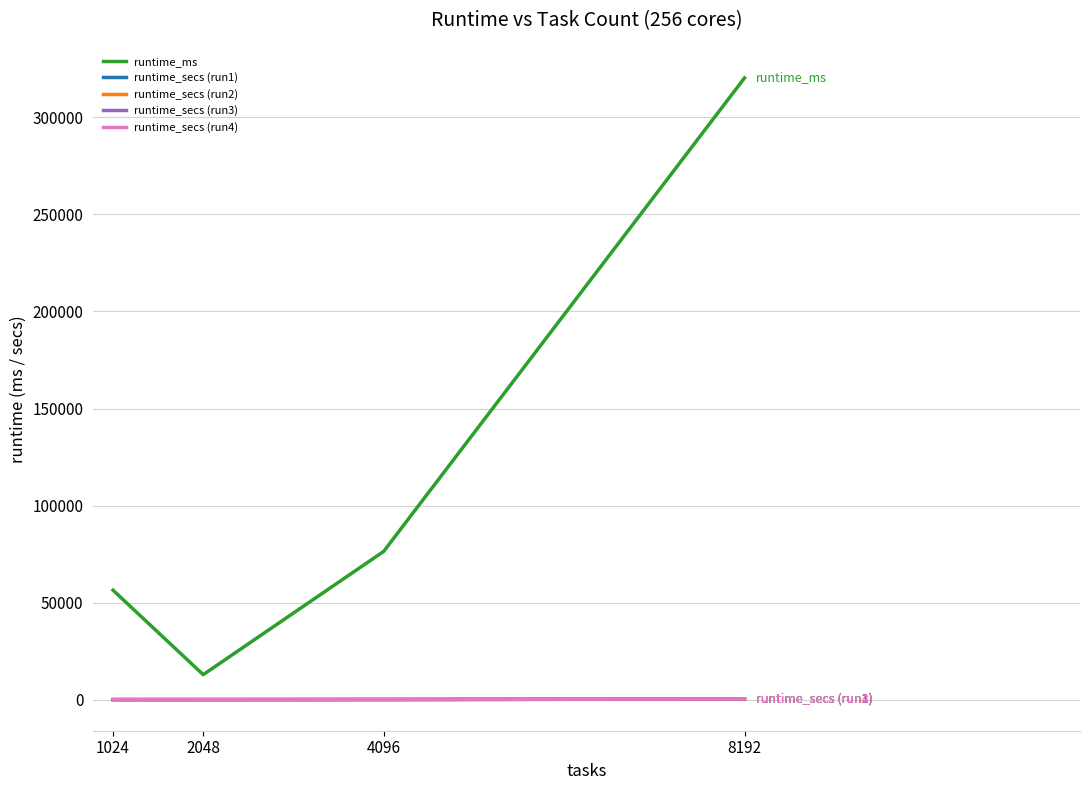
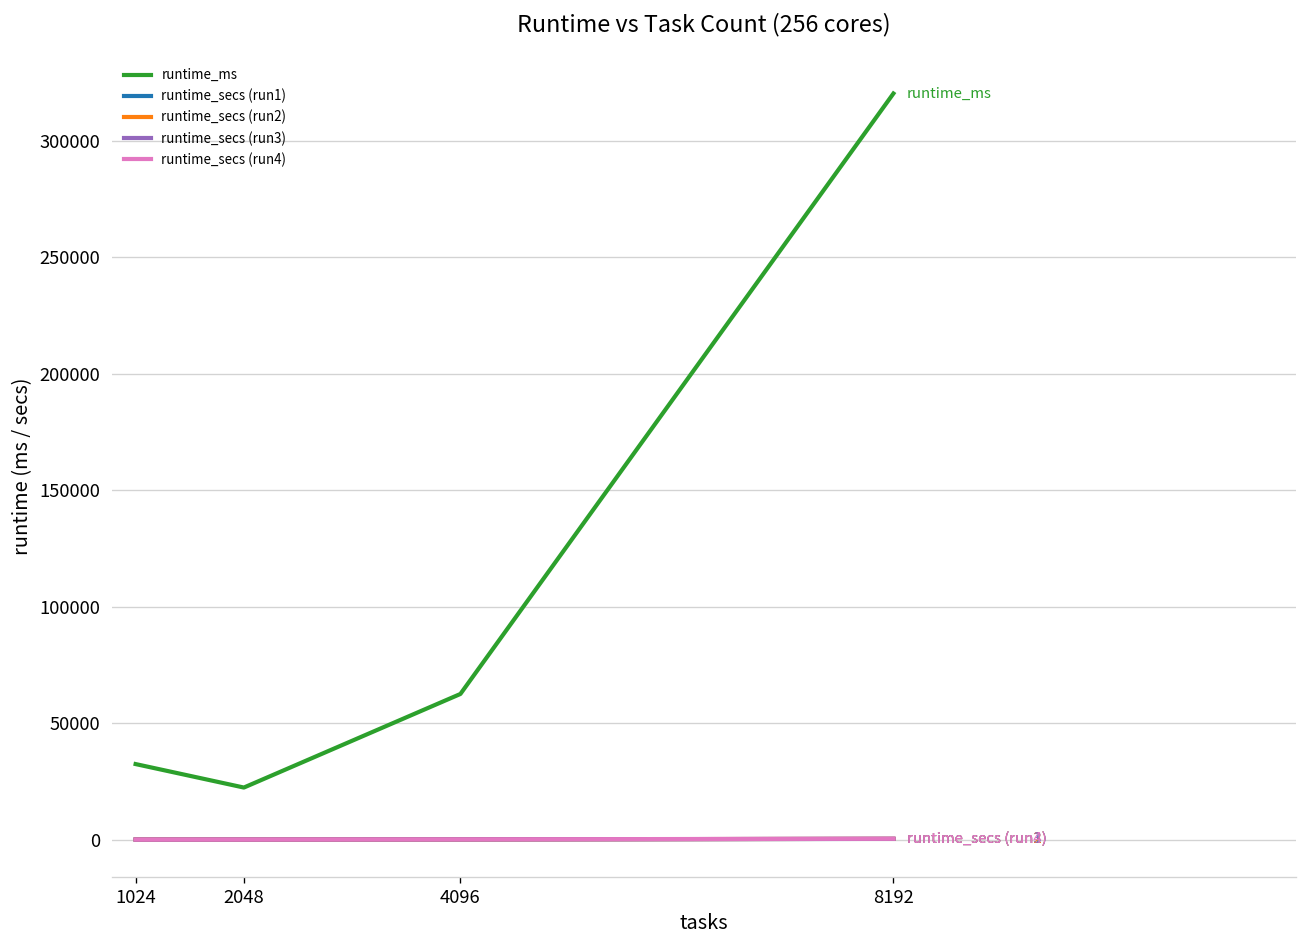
runtime_ms, 1024: 56000 -> 32000
runtime_ms, 2048: 13000 -> 22000
runtime_ms, 4096: 76000 -> 63000
